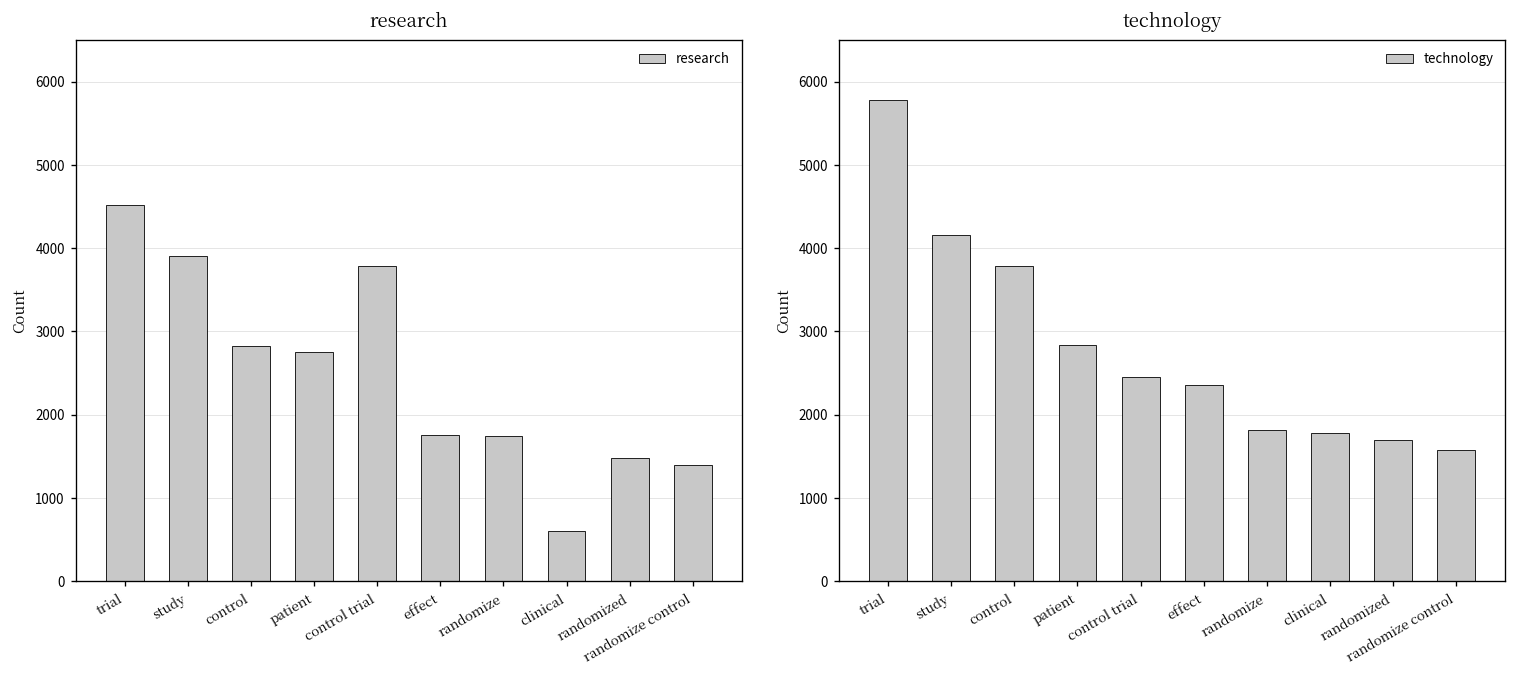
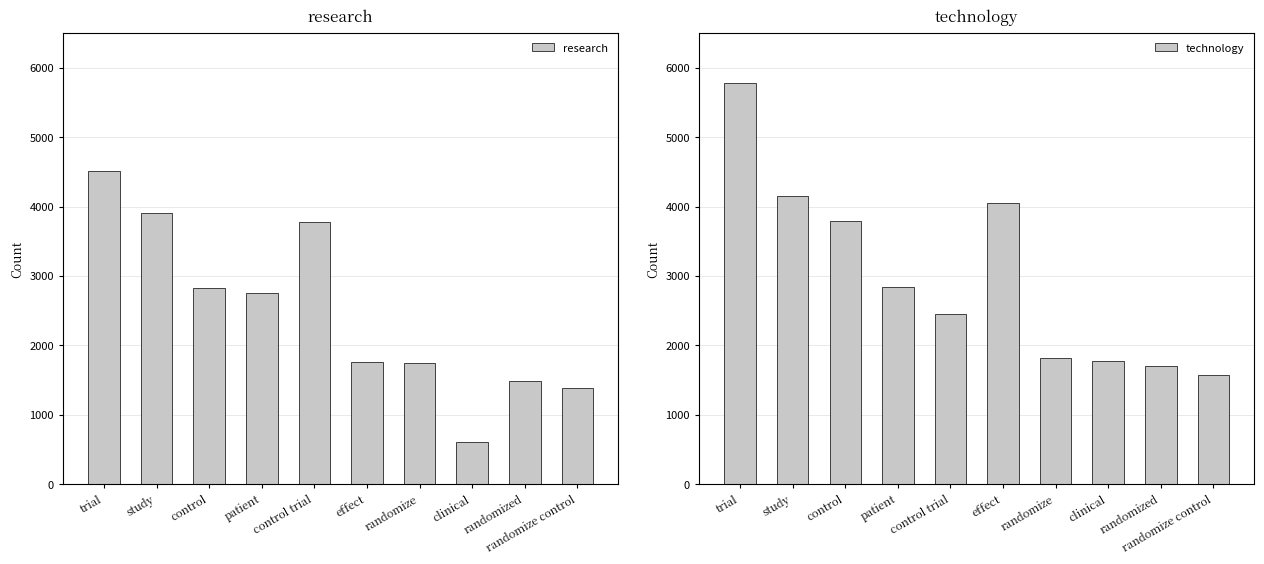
technology, effect: 2400 -> 4100
